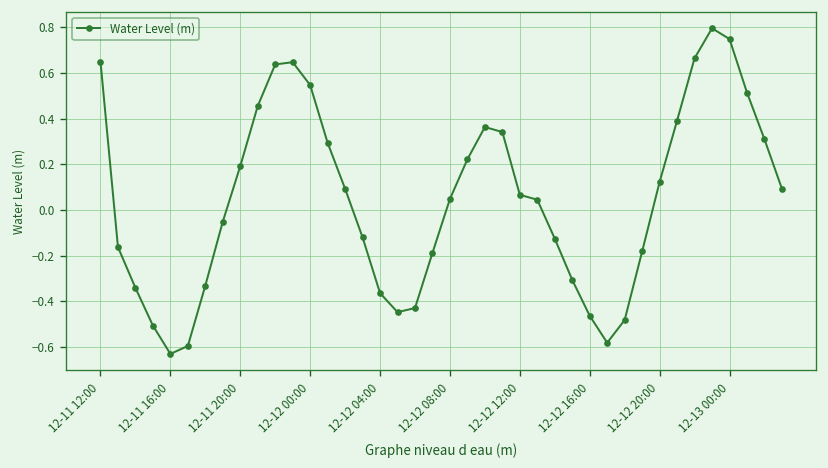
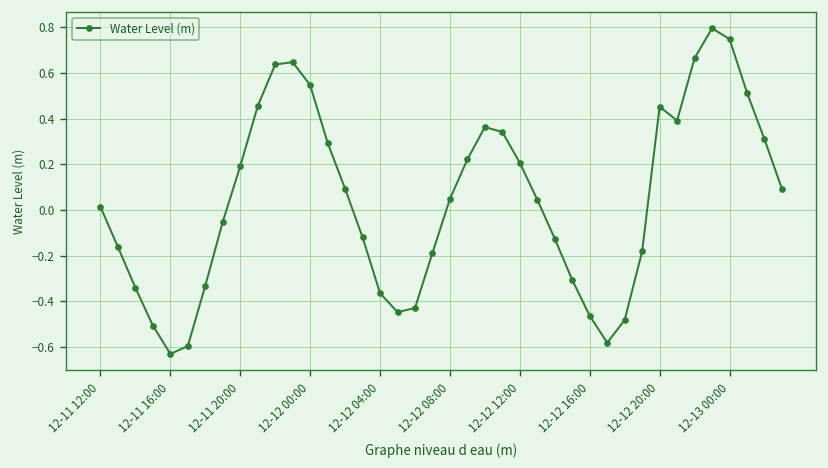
12-11 12:00: 0.65 -> 0.01
12-12 12:00: 0.07 -> 0.21
12-12 20:00: 0.12 -> 0.45
